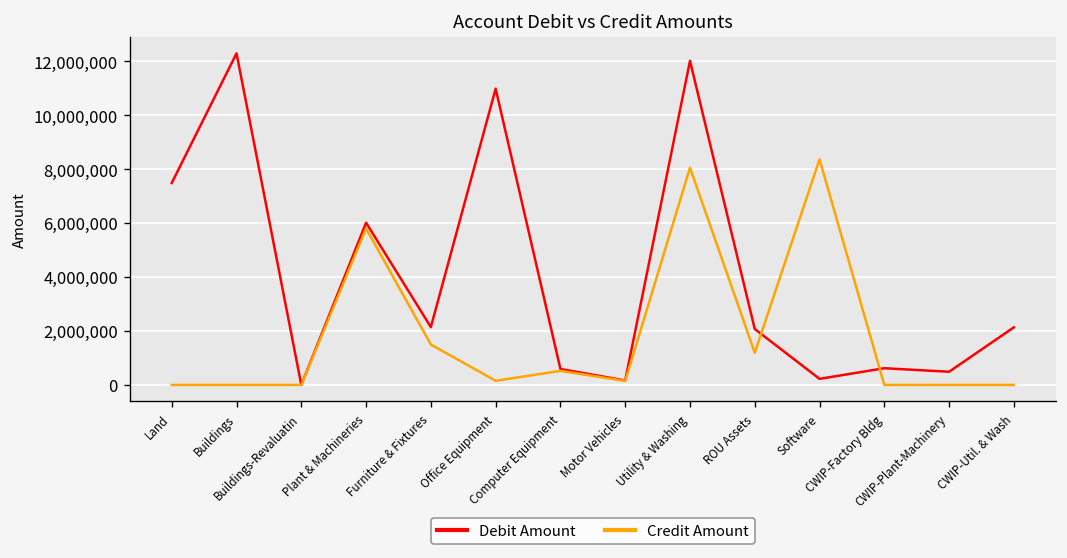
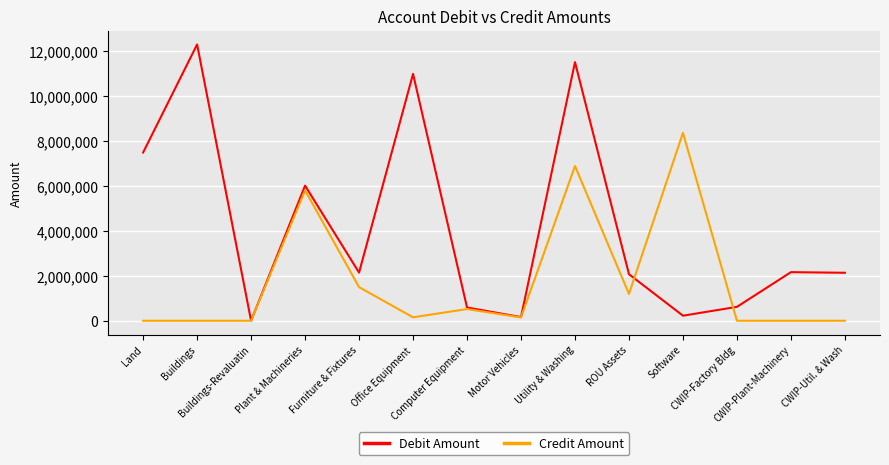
Debit Amount, Utility & Washing: 12,000,000 -> 11,500,000
Credit Amount, Utility & Washing: 8,100,000 -> 6,900,000
Debit Amount, CWIP-Plant-Machinery: 500,000 -> 2,200,000
